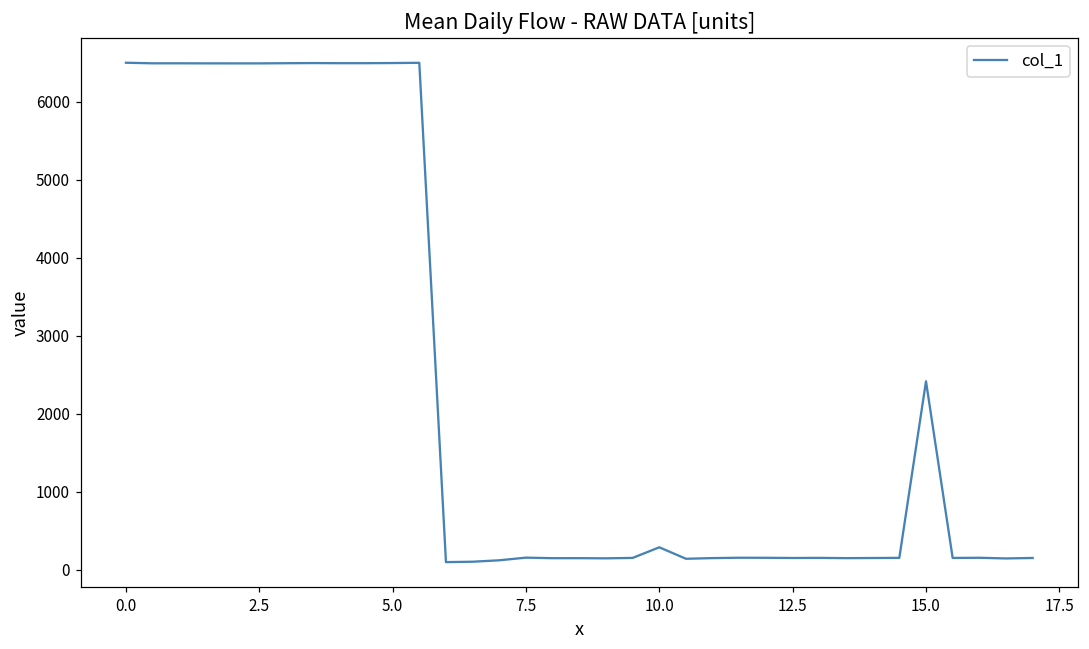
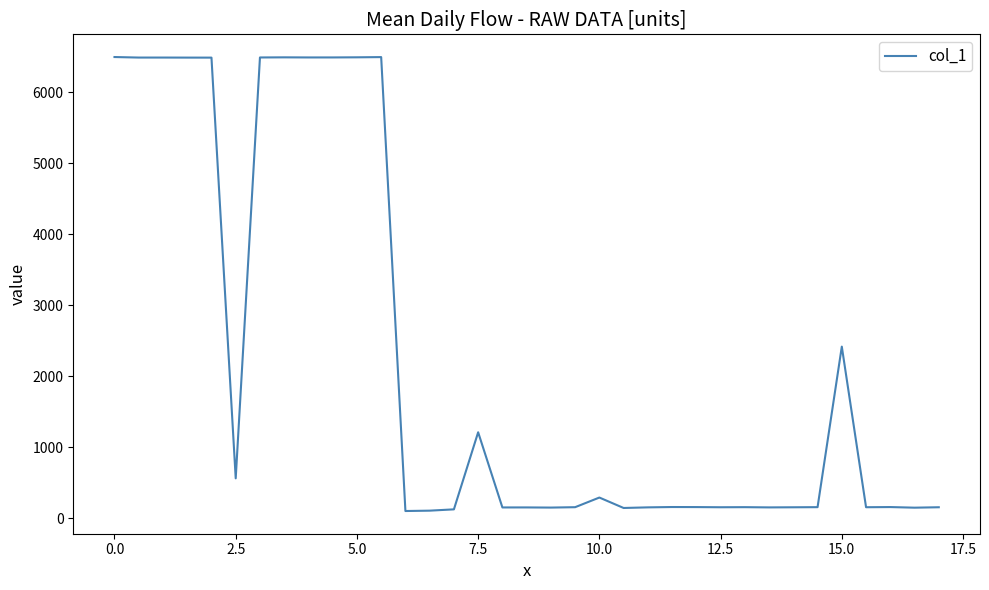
2.5: 6500 -> 600
7.5: 200 -> 1200
